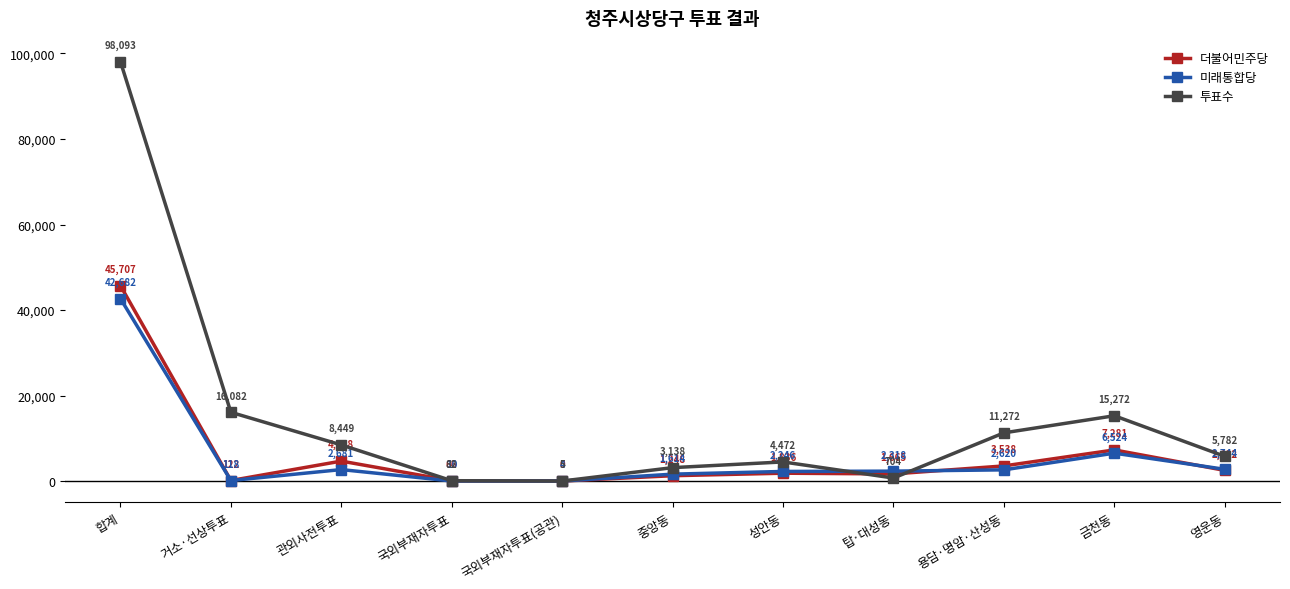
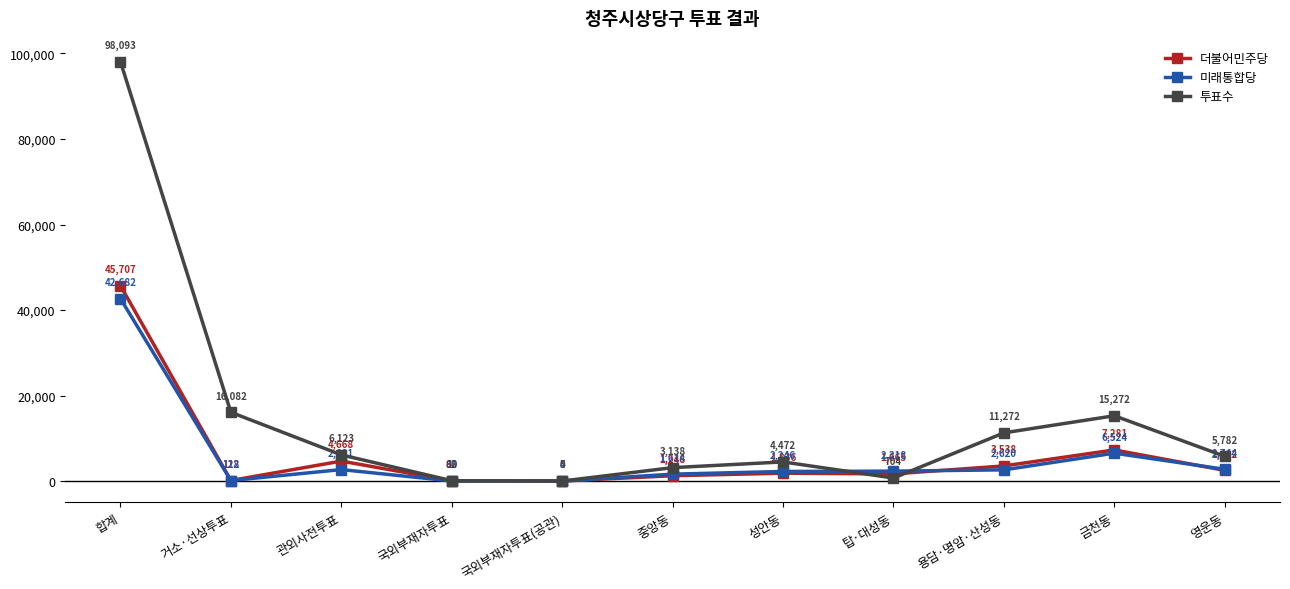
투표수, 관외사전투표: 8,449 -> 6,123
